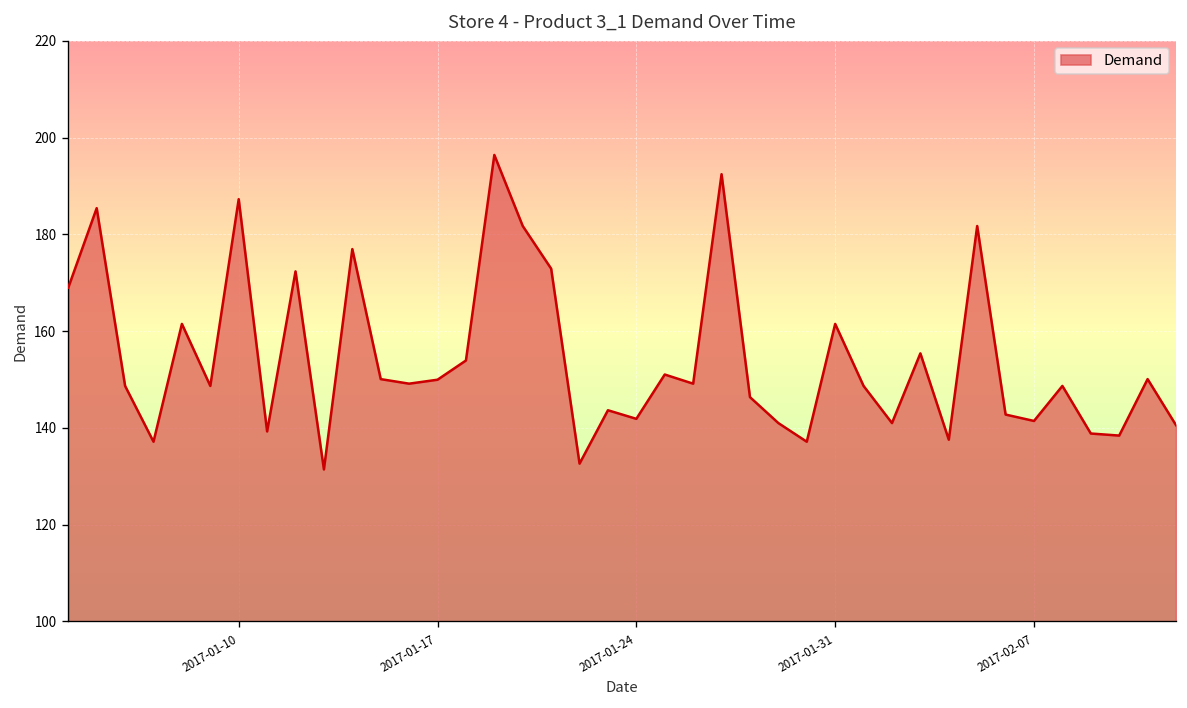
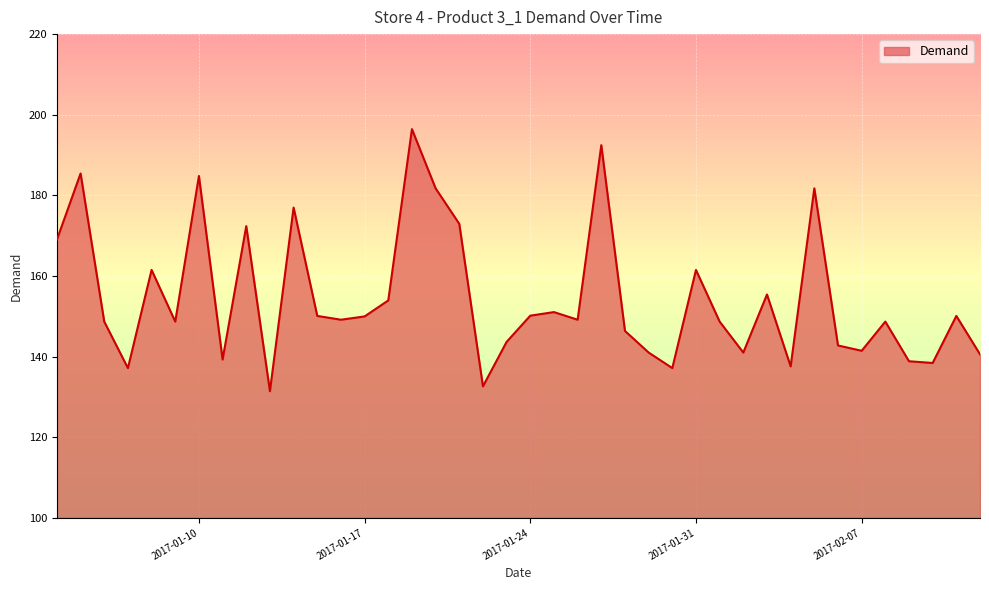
2017-01-10: 187 -> 185
2017-01-24: 142 -> 150
